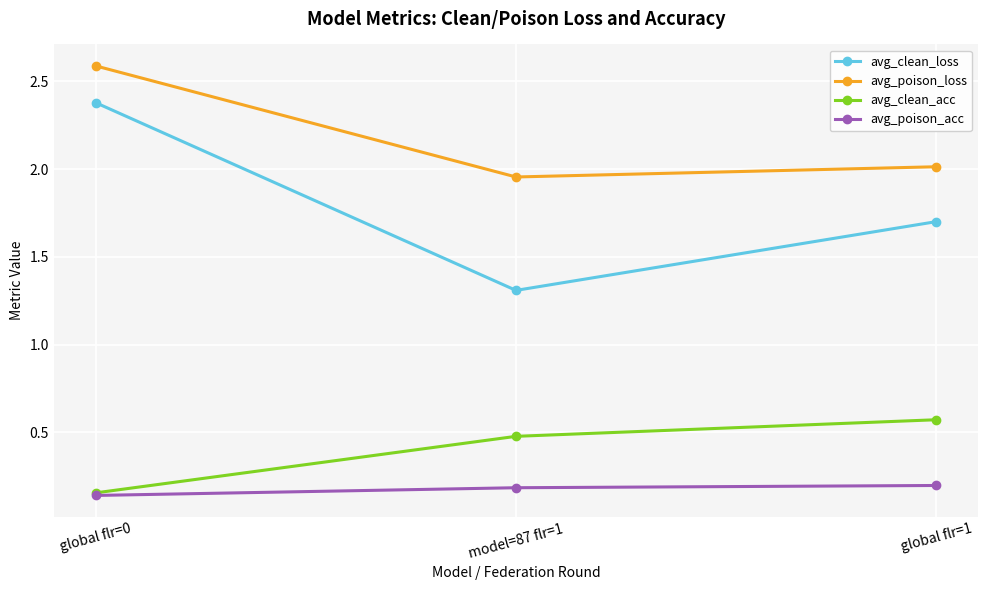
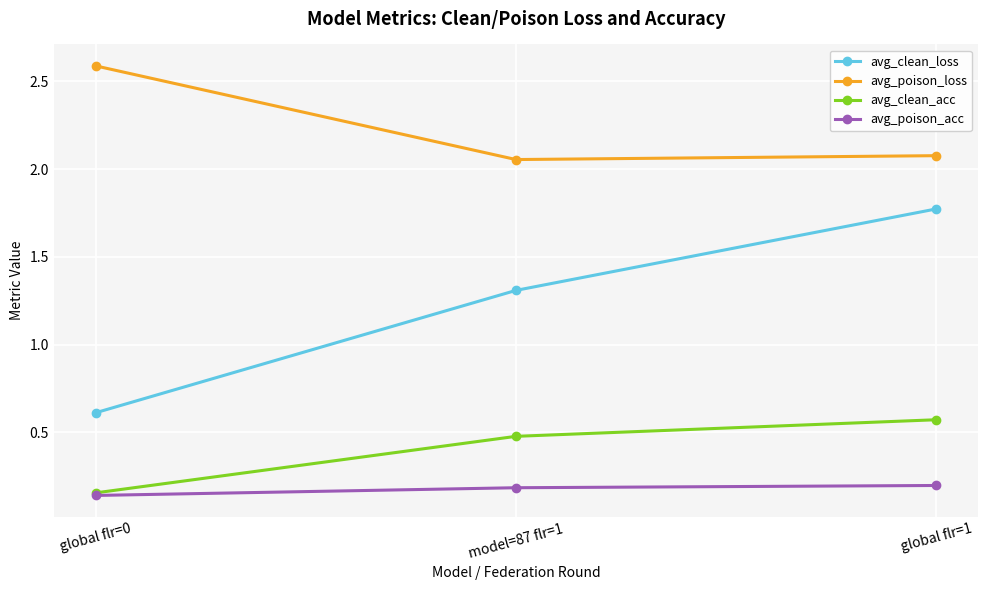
avg_clean_loss, global flr=0: 2.38 -> 0.61
avg_poison_loss, model=87 flr=1: 1.96 -> 2.05
avg_clean_loss, global flr=1: 1.70 -> 1.77
avg_poison_loss, global flr=1: 2.01 -> 2.08
